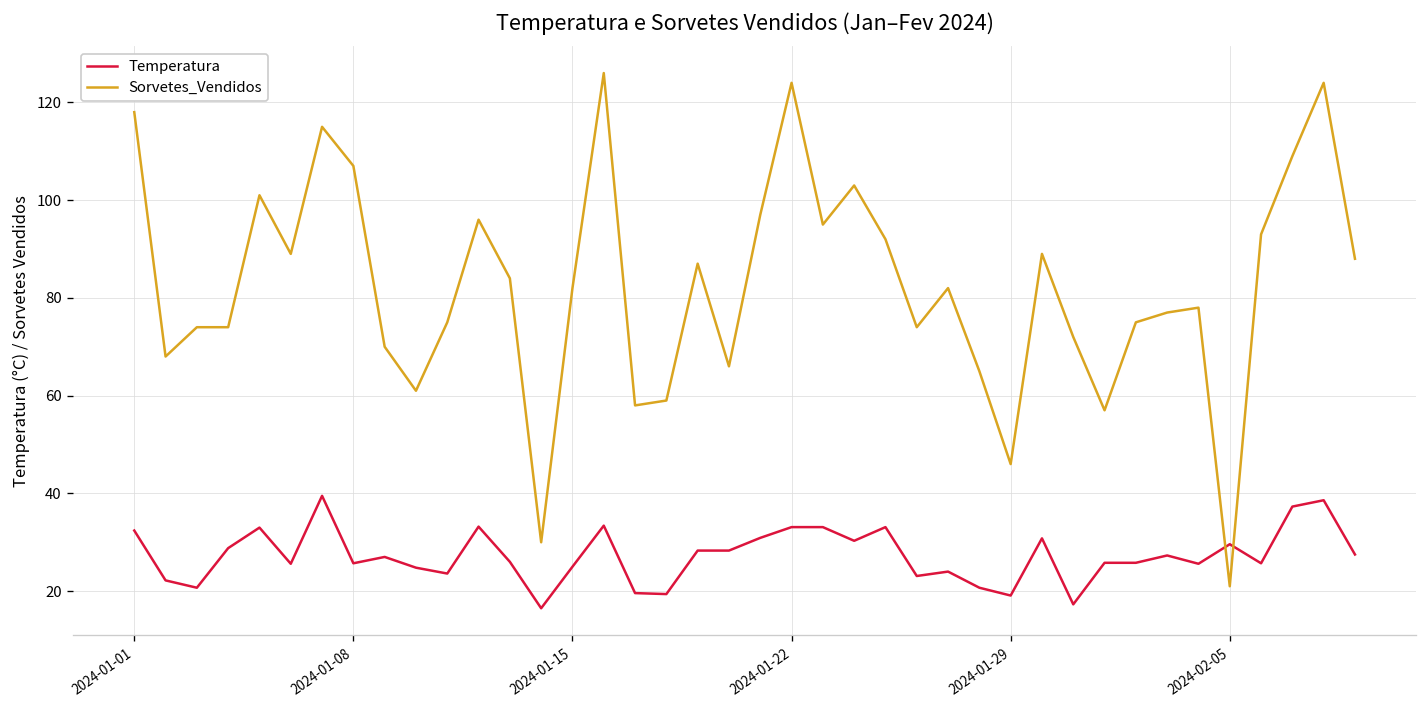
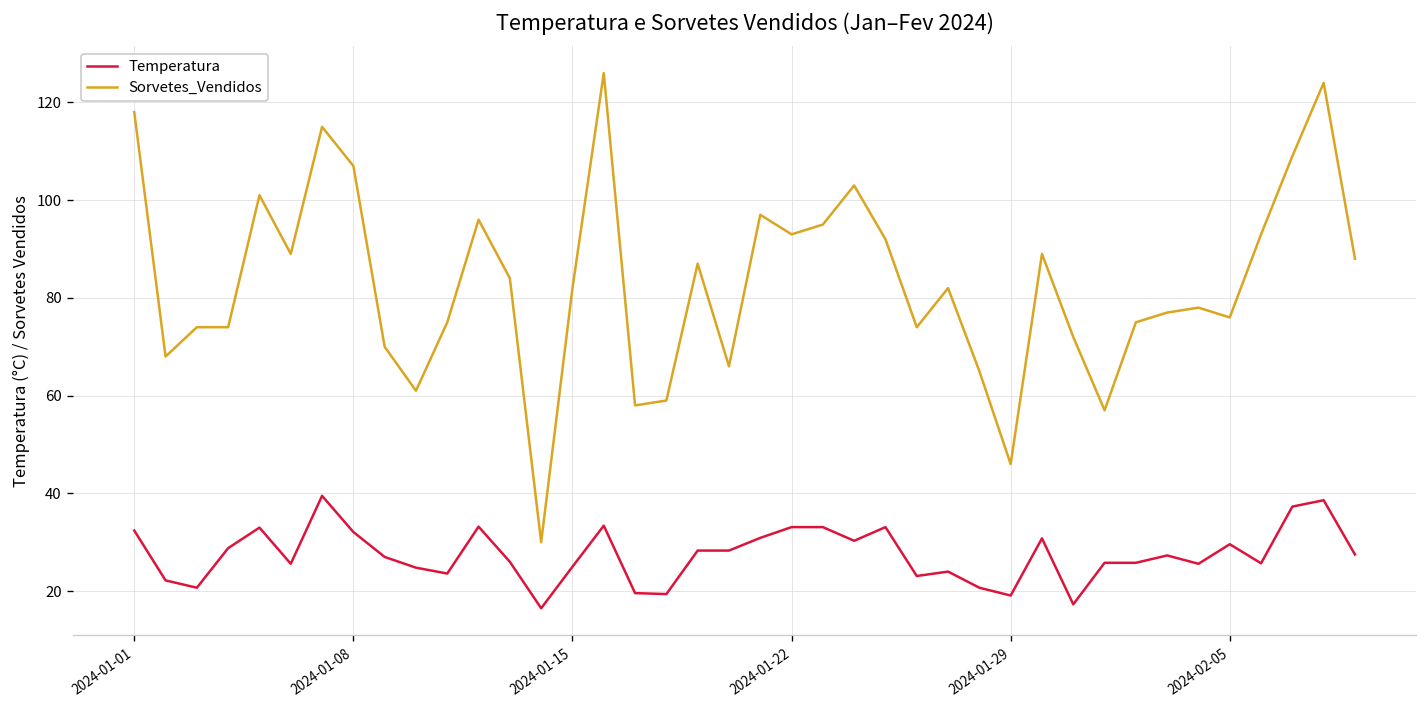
Temperatura, 2024-01-08: 26 -> 32
Sorvetes_Vendidos, 2024-01-22: 124 -> 93
Sorvetes_Vendidos, 2024-02-05: 21 -> 76
